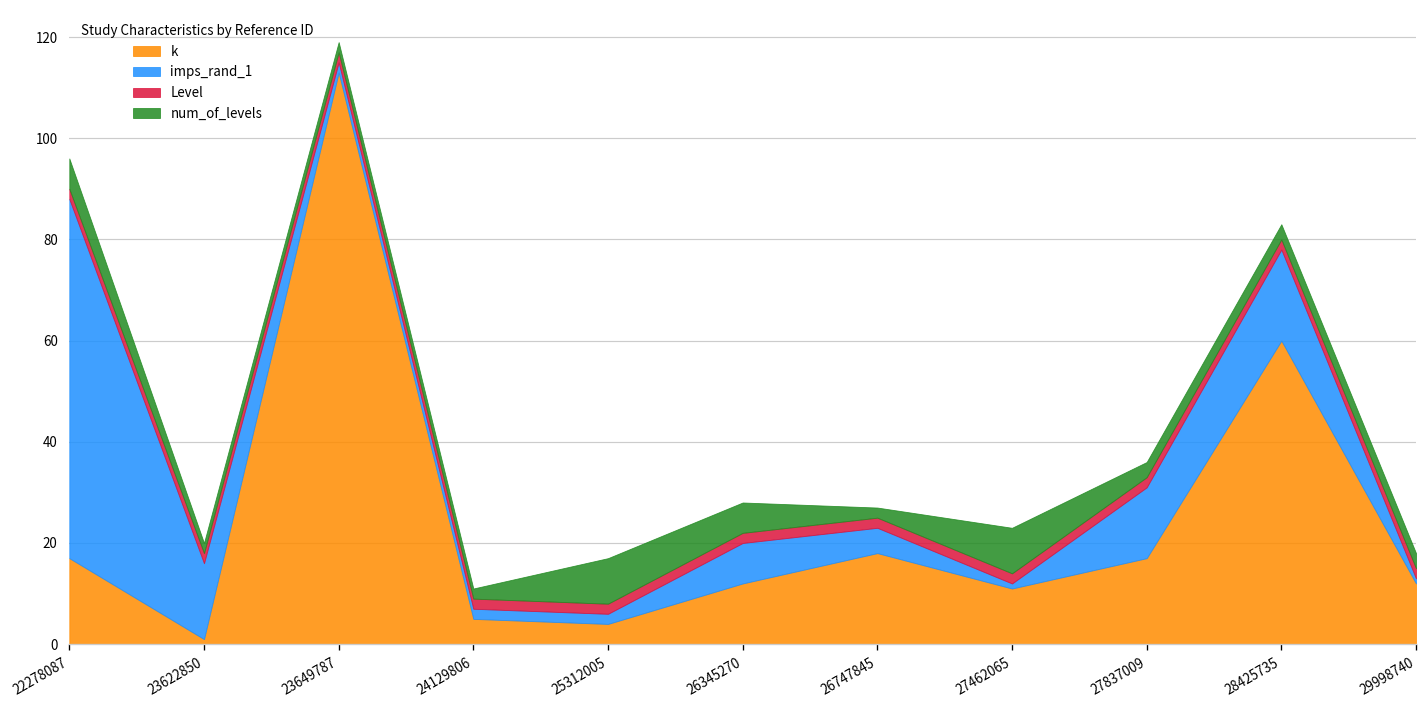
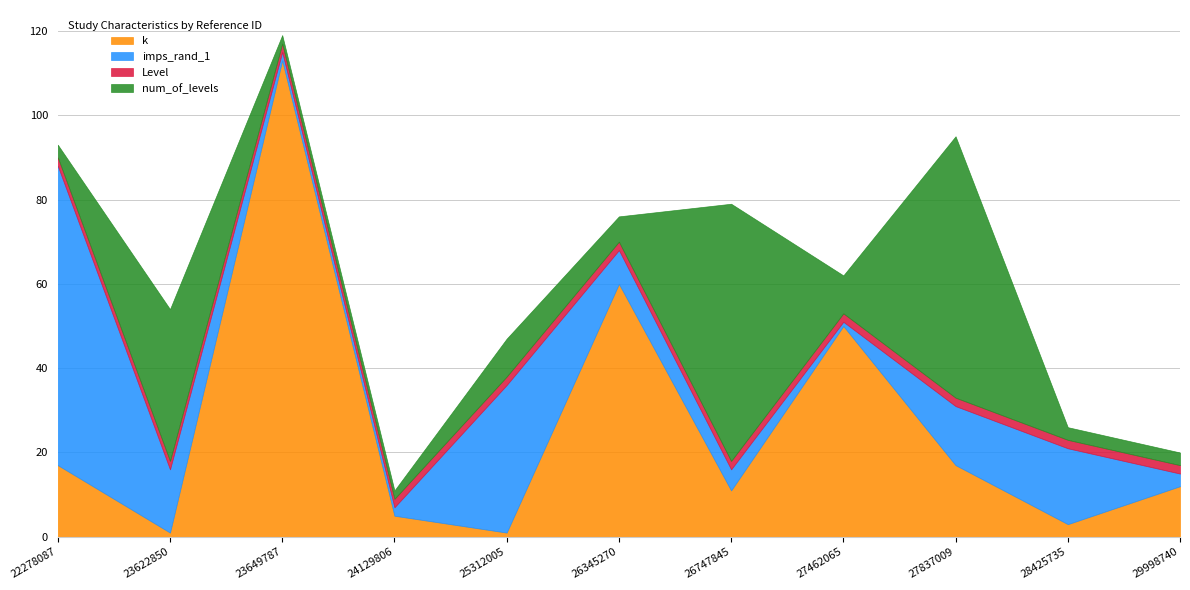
num_of_levels, 22278087: 6 -> 3
num_of_levels, 23622850: 2 -> 36
k, 25312005: 4 -> 1
imps_rand_1, 25312005: 2 -> 35
k, 26345270: 12 -> 60
k, 26747845: 18 -> 11
num_of_levels, 26747845: 2 -> 61
k, 27462065: 11 -> 50
num_of_levels, 27837009: 3 -> 62
k, 28425735: 60 -> 3
imps_rand_1, 29998740: 1 -> 3
